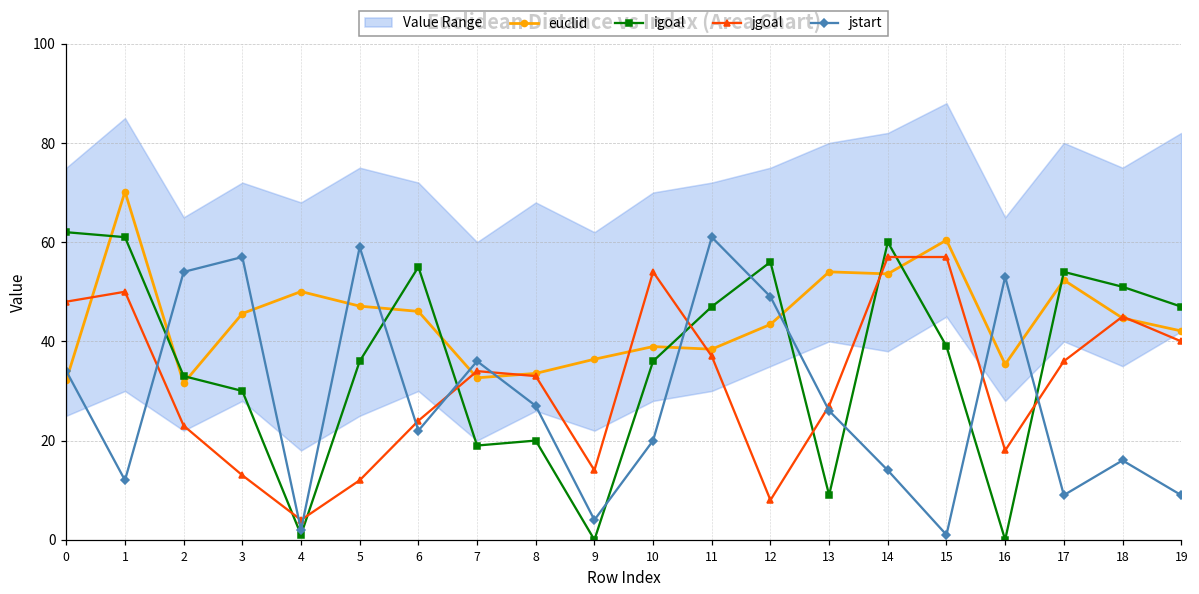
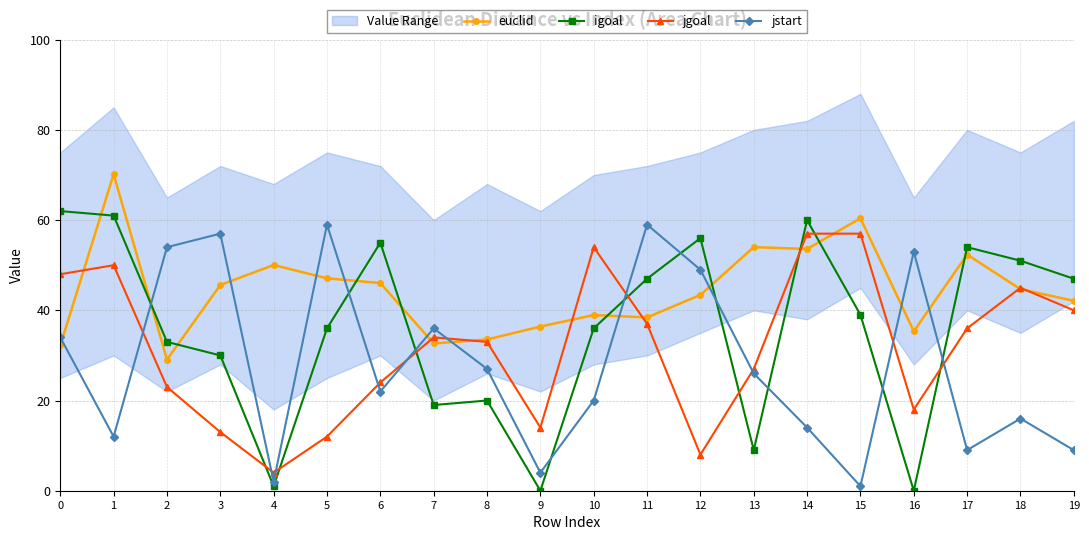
euclid, 2: 32 -> 29
jstart, 11: 61 -> 59
